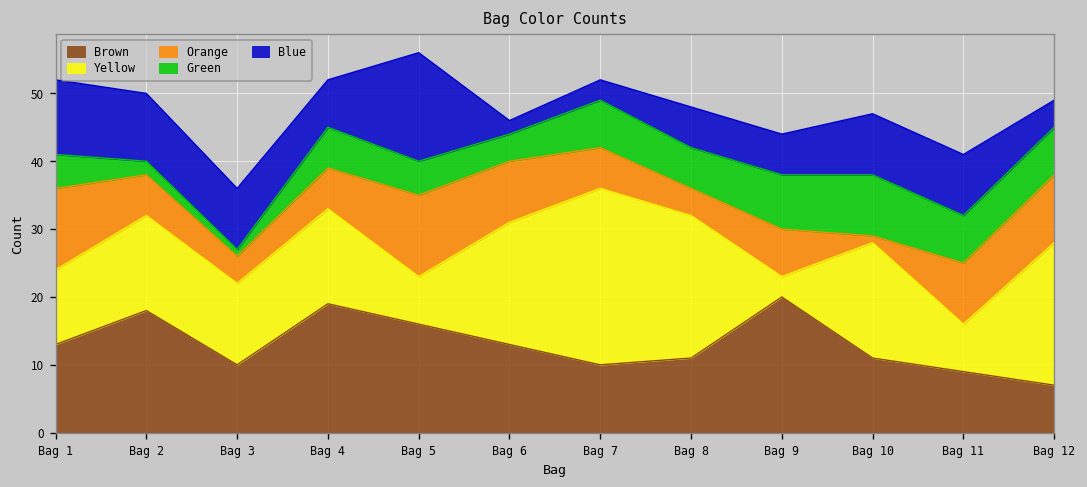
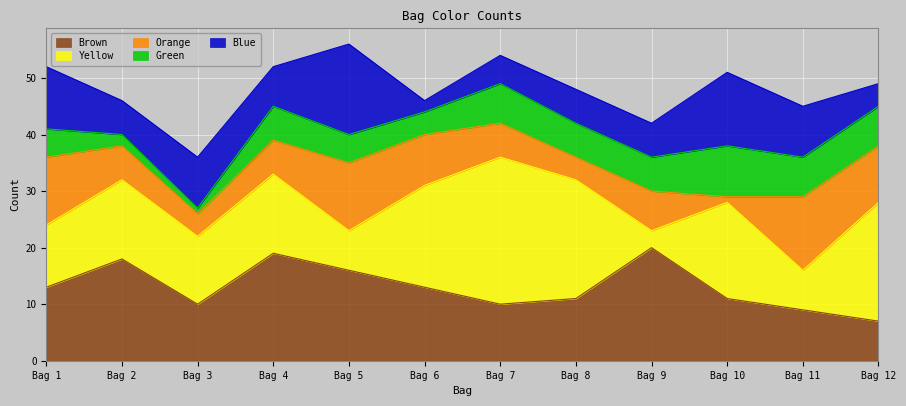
Blue, Bag 2: 10 -> 6
Blue, Bag 7: 3 -> 5
Green, Bag 9: 8 -> 6
Blue, Bag 10: 9 -> 13
Orange, Bag 11: 9 -> 13
